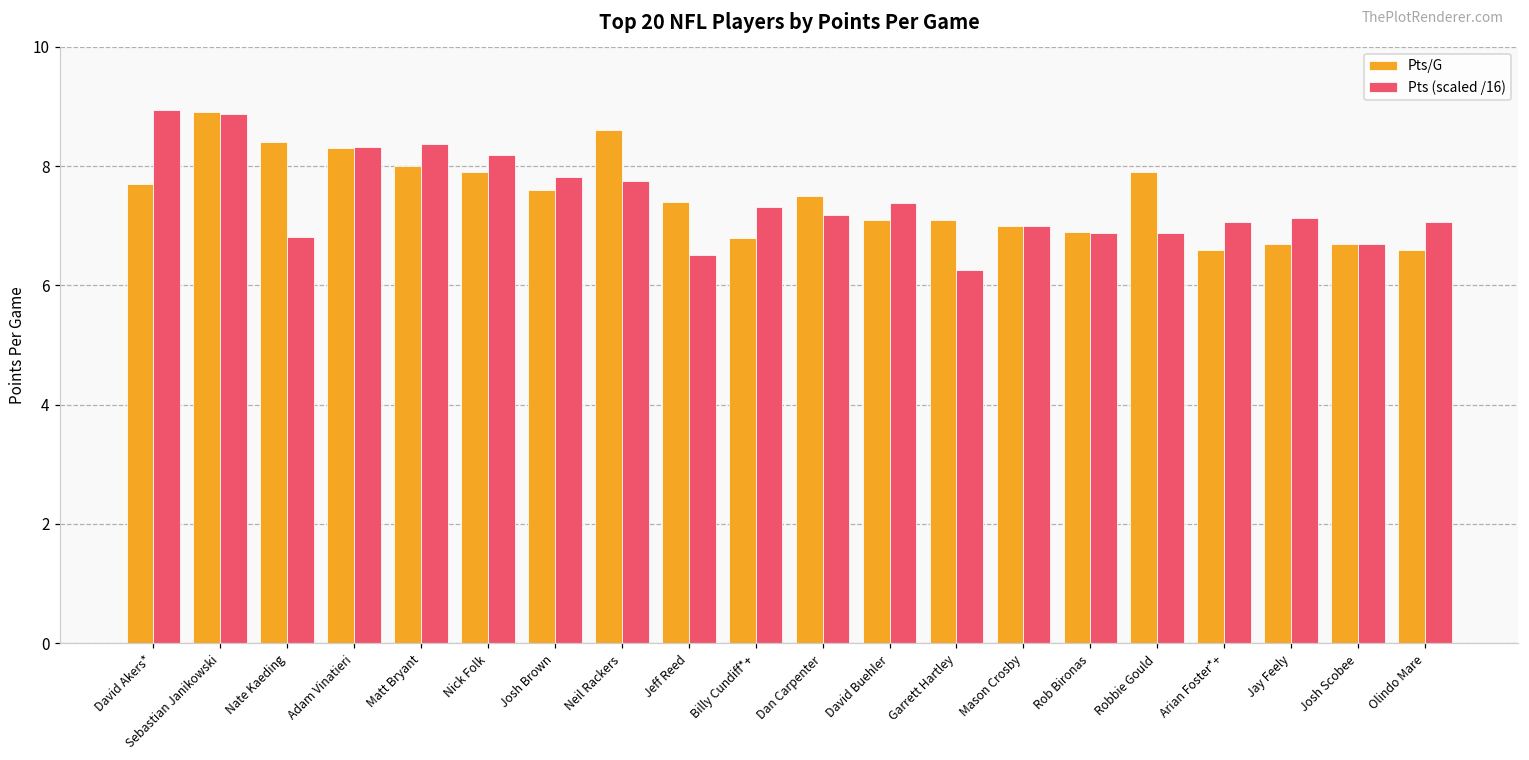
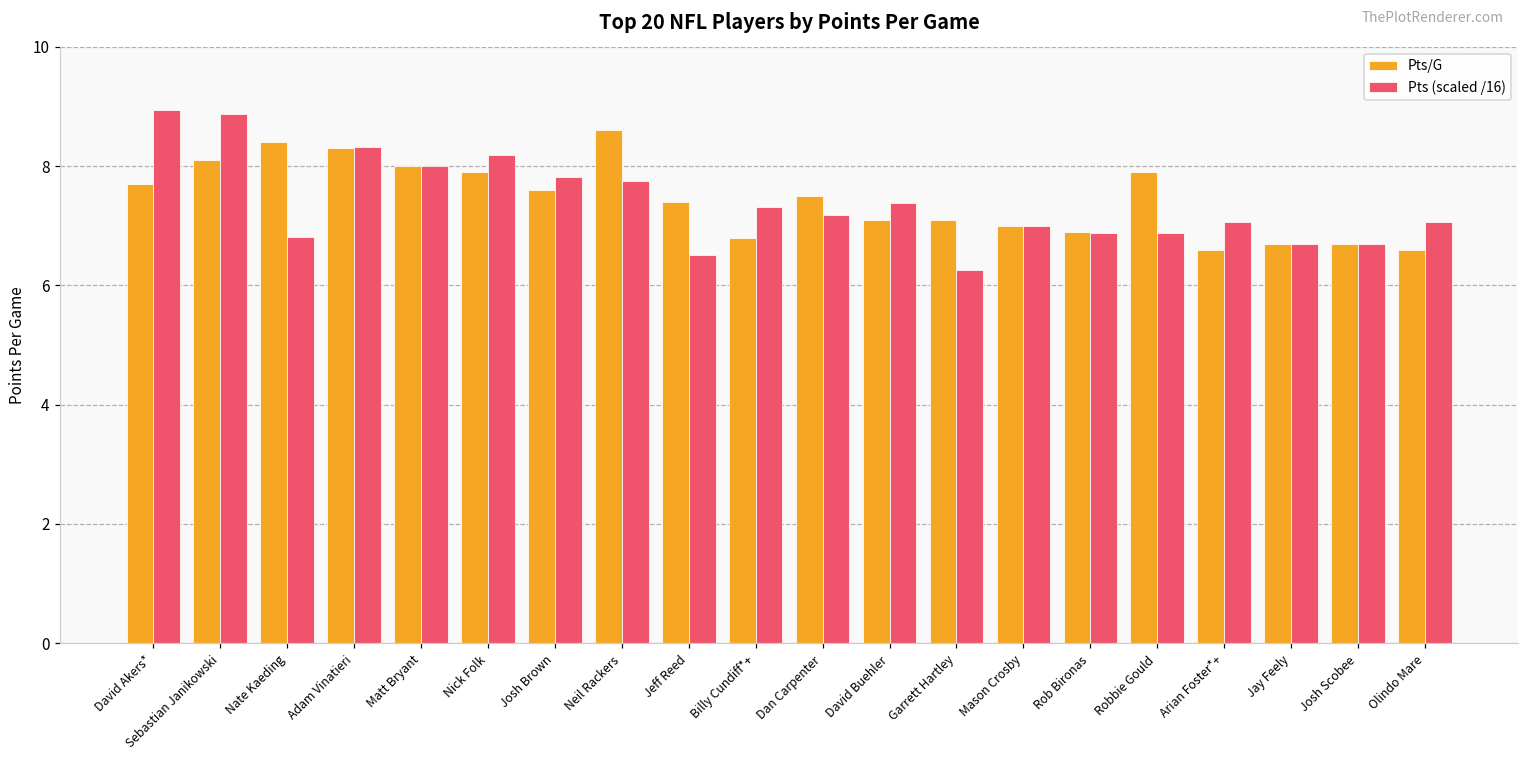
Pts/G, Sebastian Janikowski: 8.9 -> 8.1
Pts (scaled /16), Matt Bryant: 8.4 -> 8.0
Pts (scaled /16), Jay Feely: 7.1 -> 6.7
